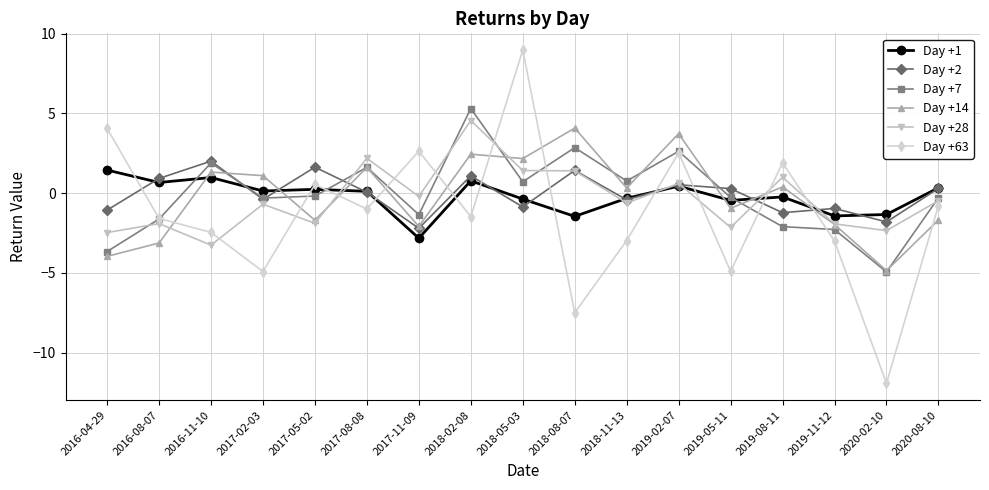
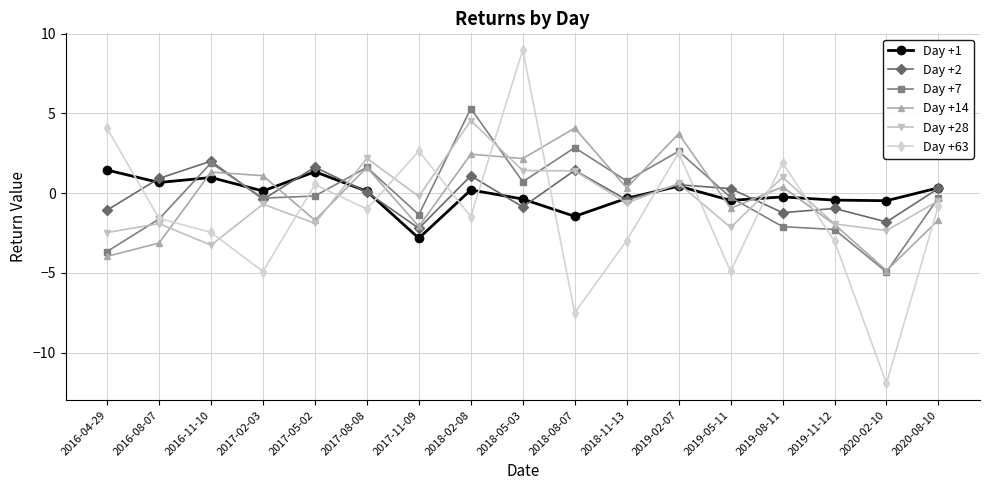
Day +1, 2017-05-02: 0.2 -> 1.3
Day +1, 2018-02-08: 0.8 -> 0.2
Day +1, 2019-11-12: -1.4 -> -0.4
Day +1, 2020-02-10: -1.3 -> -0.5
